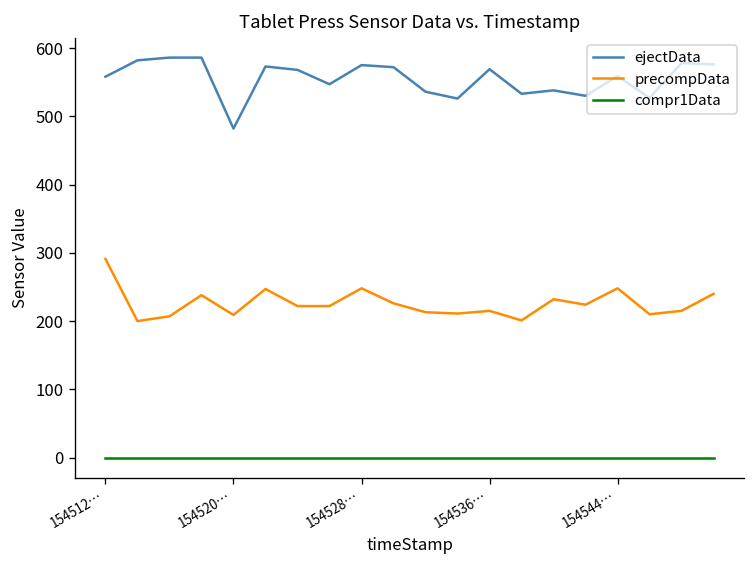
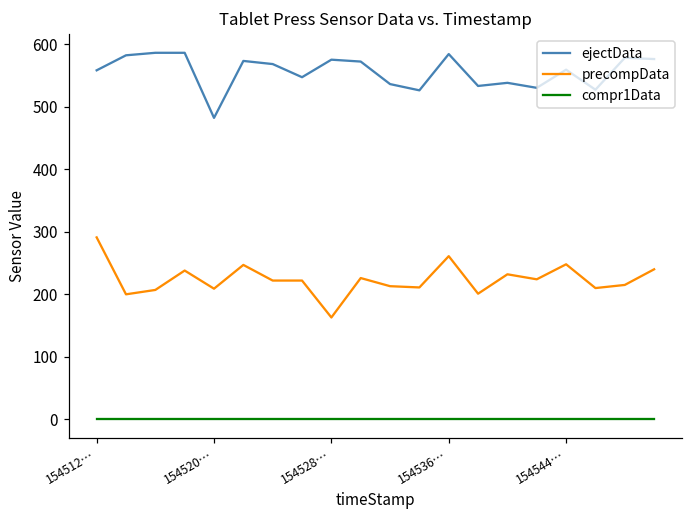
precompData, 154528…: 250 -> 160
ejectData, 154536…: 570 -> 580
precompData, 154536…: 220 -> 260
